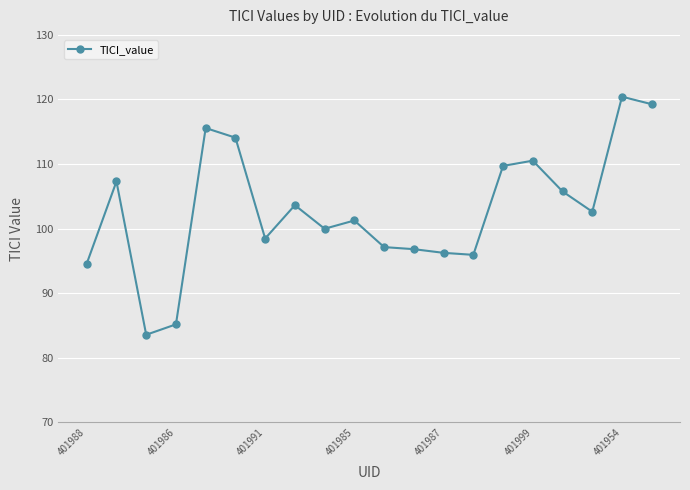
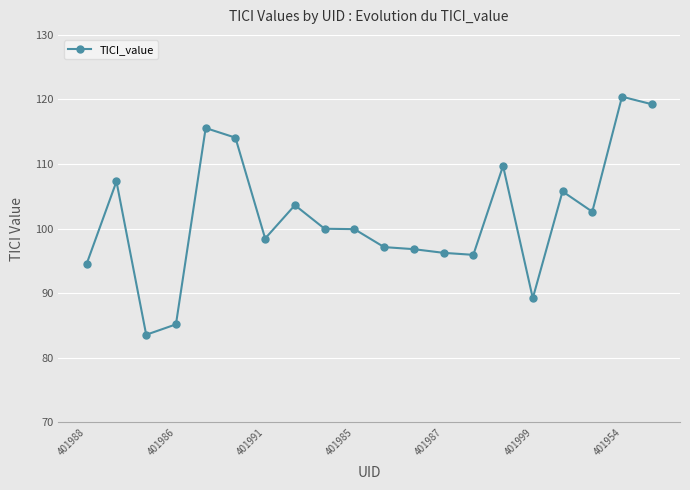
401985: 101 -> 100
401999: 111 -> 89
